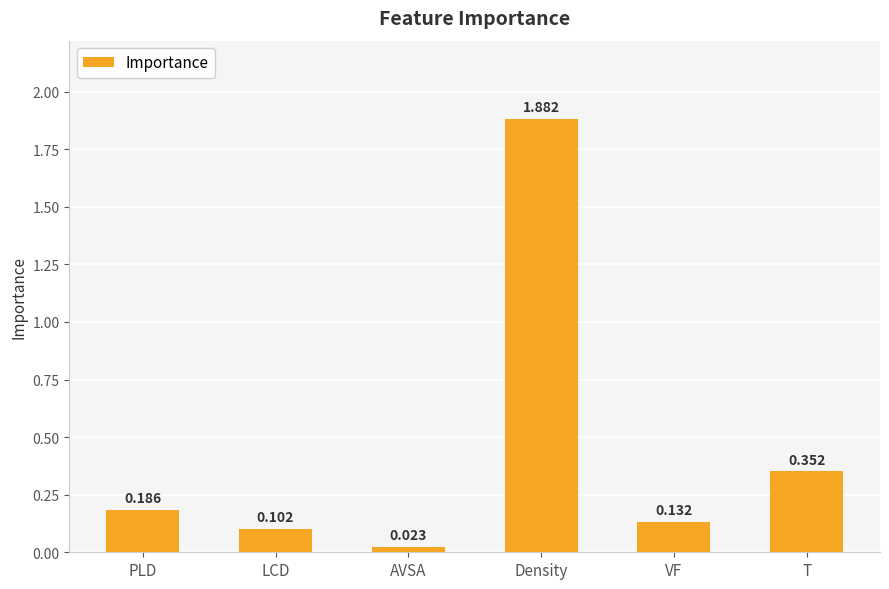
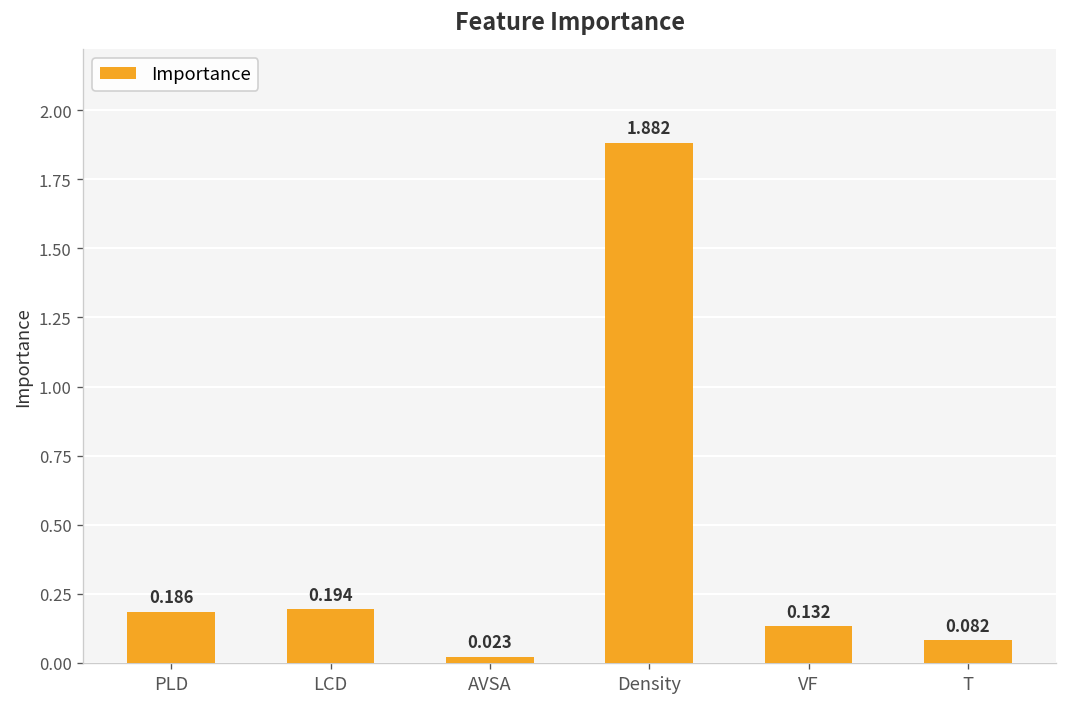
LCD: 0.102 -> 0.194
T: 0.352 -> 0.082
